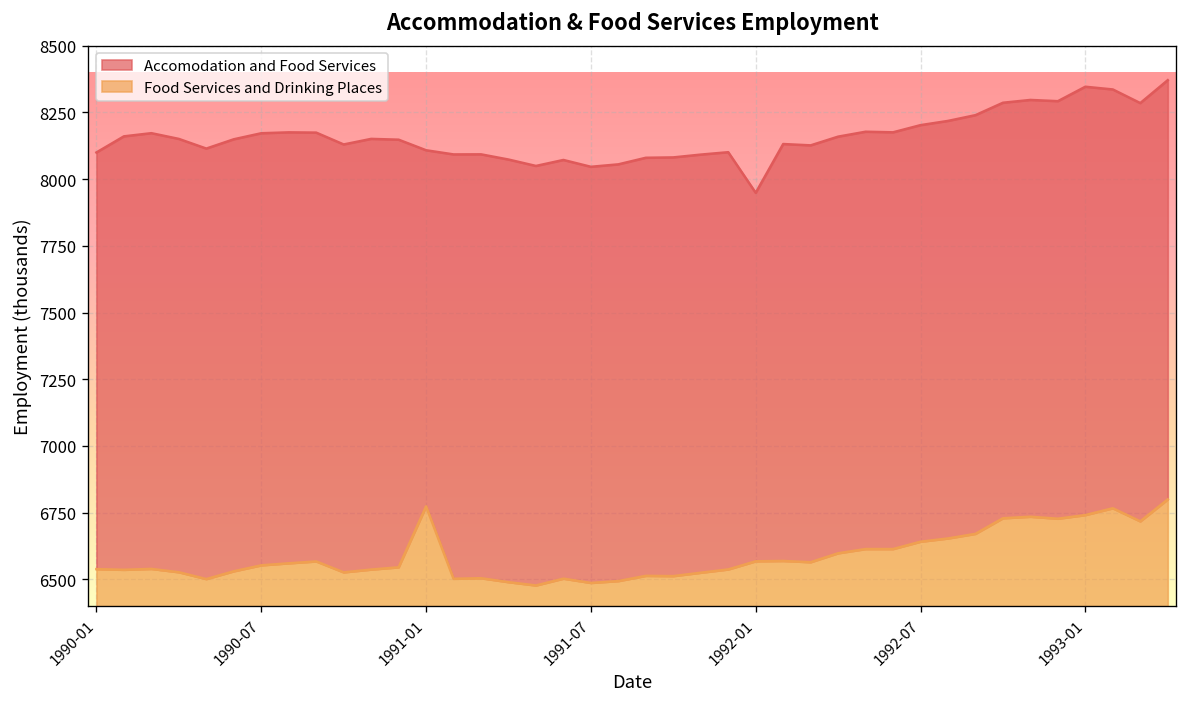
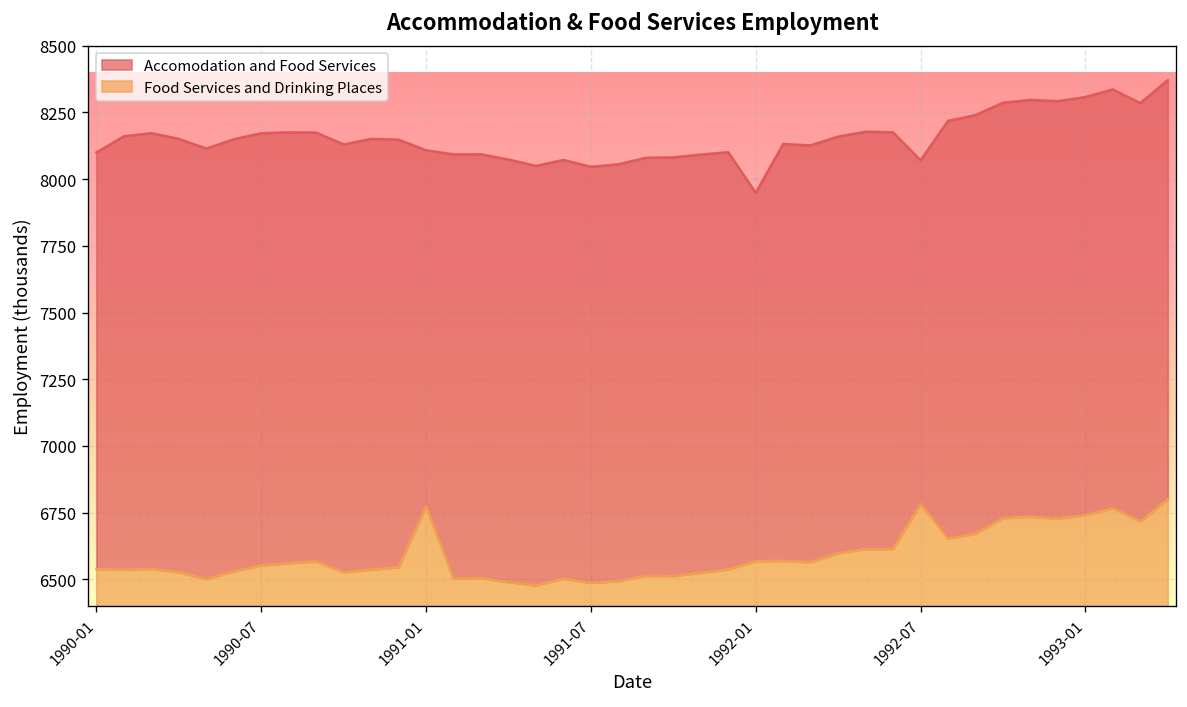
Accomodation and Food Services, 1992-07: 8200 -> 8070
Food Services and Drinking Places, 1992-07: 6640 -> 6780
Accomodation and Food Services, 1993-01: 8350 -> 8310
